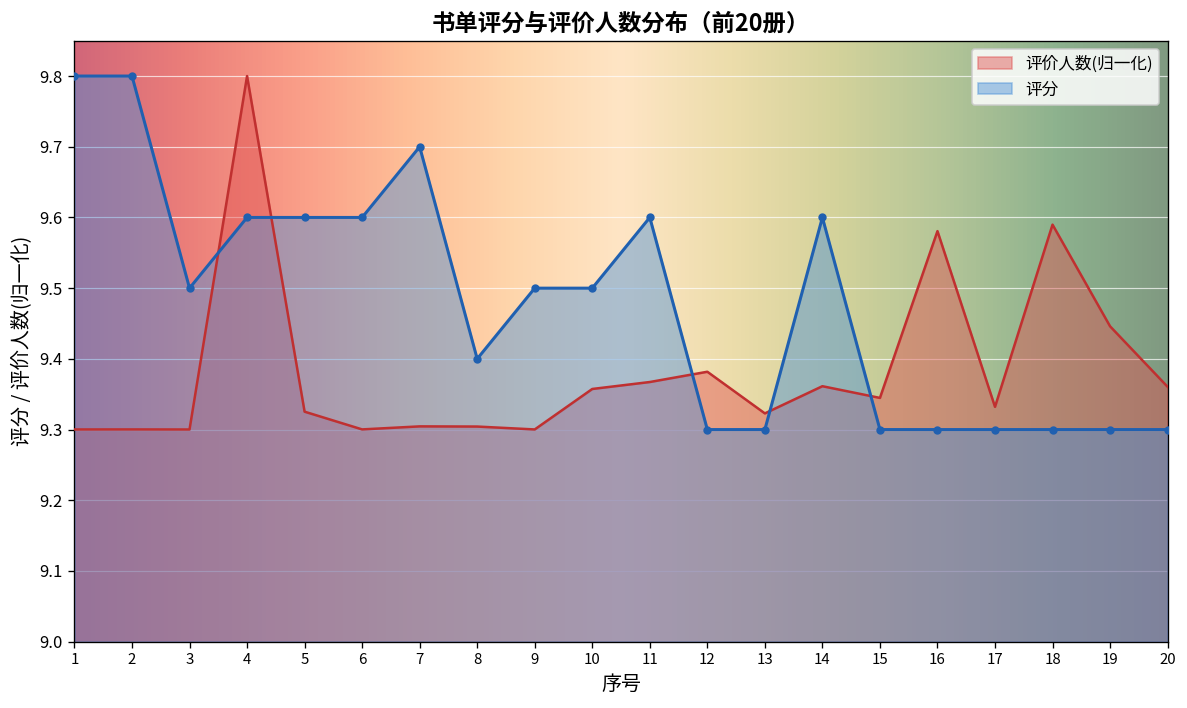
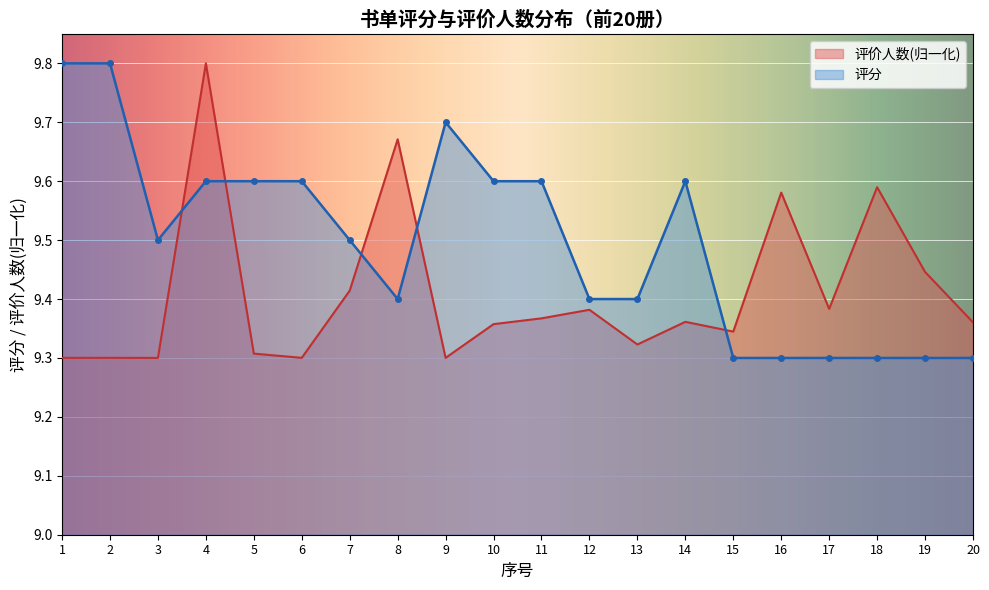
评价人数(归一化), 5: 9.33 -> 9.31
评价人数(归一化), 7: 9.30 -> 9.41
评分, 7: 9.7 -> 9.5
评价人数(归一化), 8: 9.30 -> 9.67
评分, 9: 9.5 -> 9.7
评分, 10: 9.5 -> 9.6
评分, 12: 9.3 -> 9.4
评分, 13: 9.3 -> 9.4
评价人数(归一化), 17: 9.33 -> 9.38
